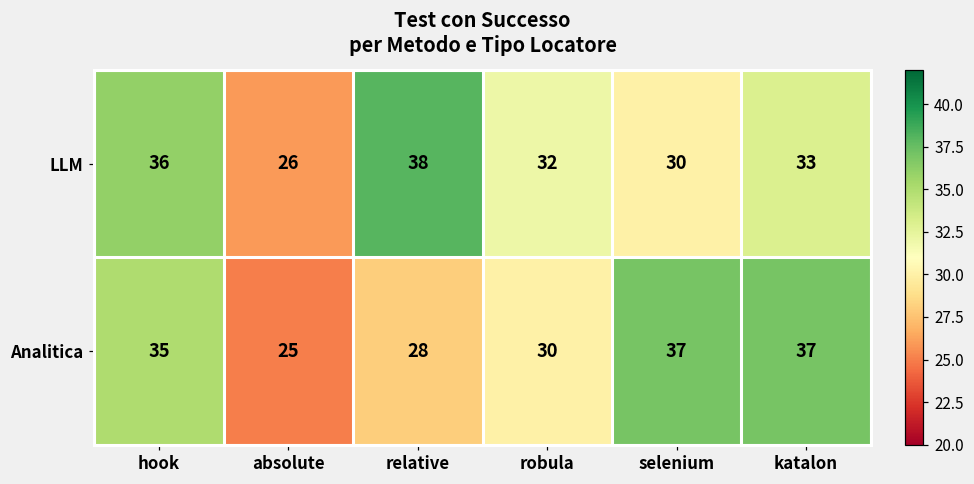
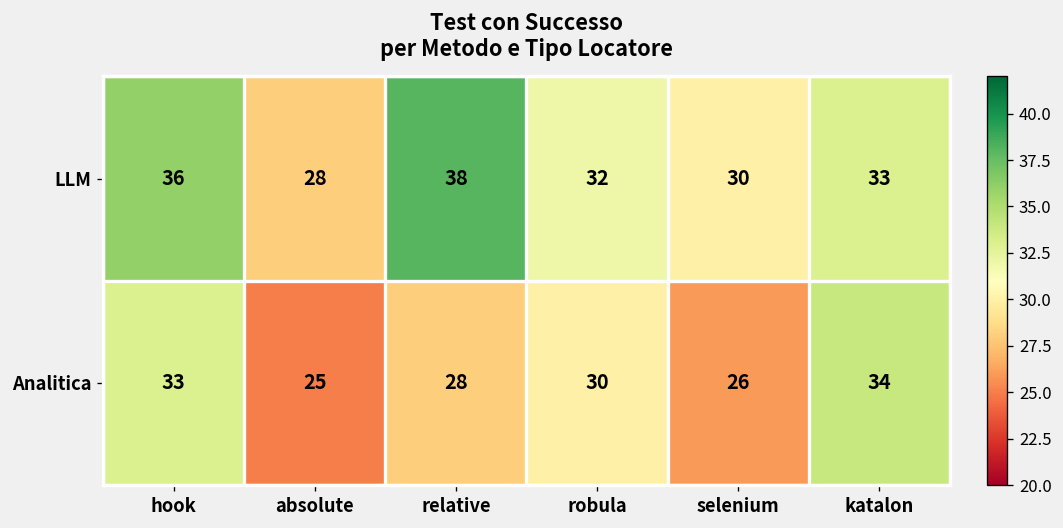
LLM, absolute: 26 -> 28
Analitica, hook: 35 -> 33
Analitica, selenium: 37 -> 26
Analitica, katalon: 37 -> 34
